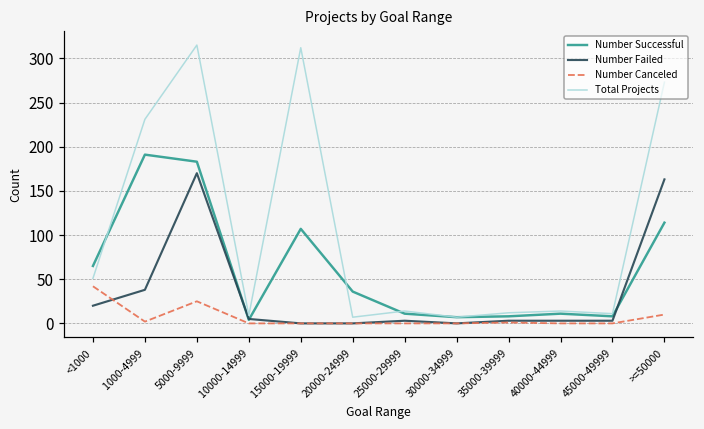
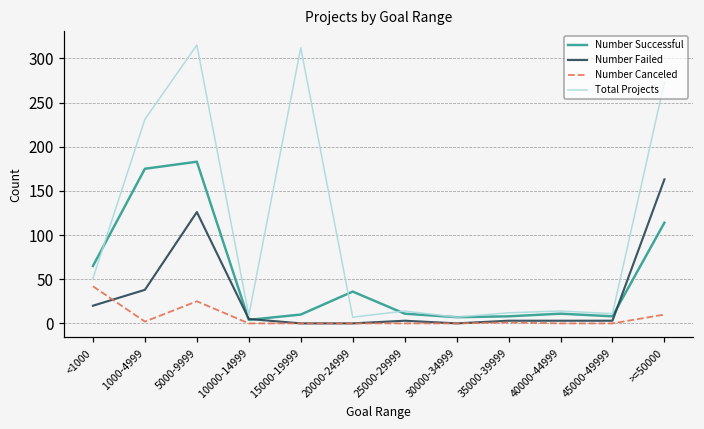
Number Successful, 1000-4999: 190 -> 180
Number Failed, 5000-9999: 170 -> 130
Number Successful, 15000-19999: 110 -> 10
